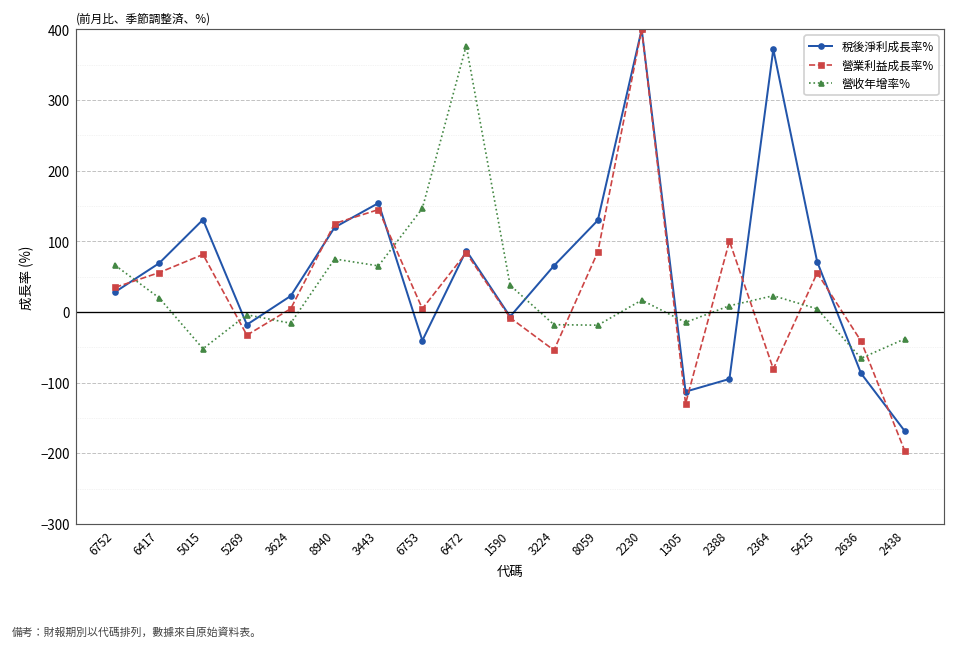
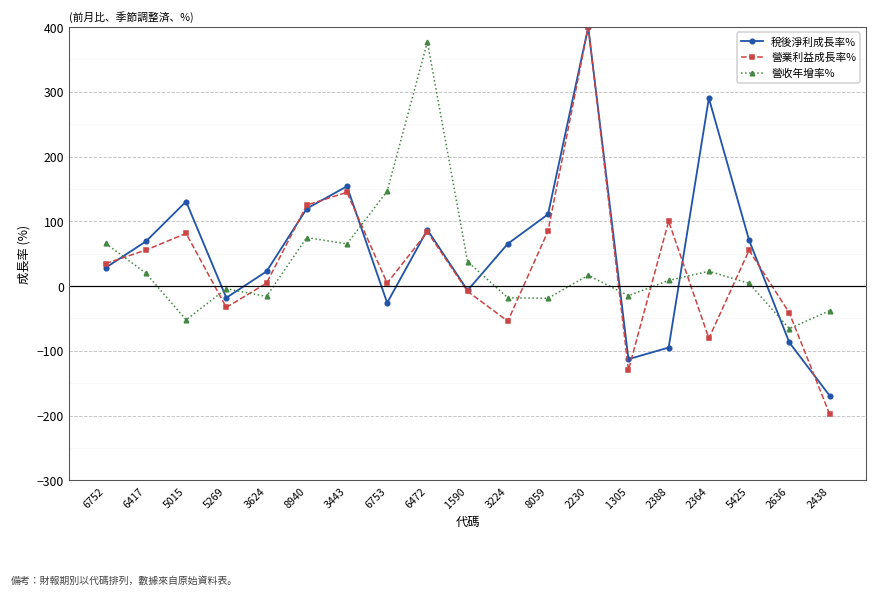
稅後淨利成長率%, 6753: -40 -> -30
稅後淨利成長率%, 8059: 130 -> 110
稅後淨利成長率%, 2364: 370 -> 290
